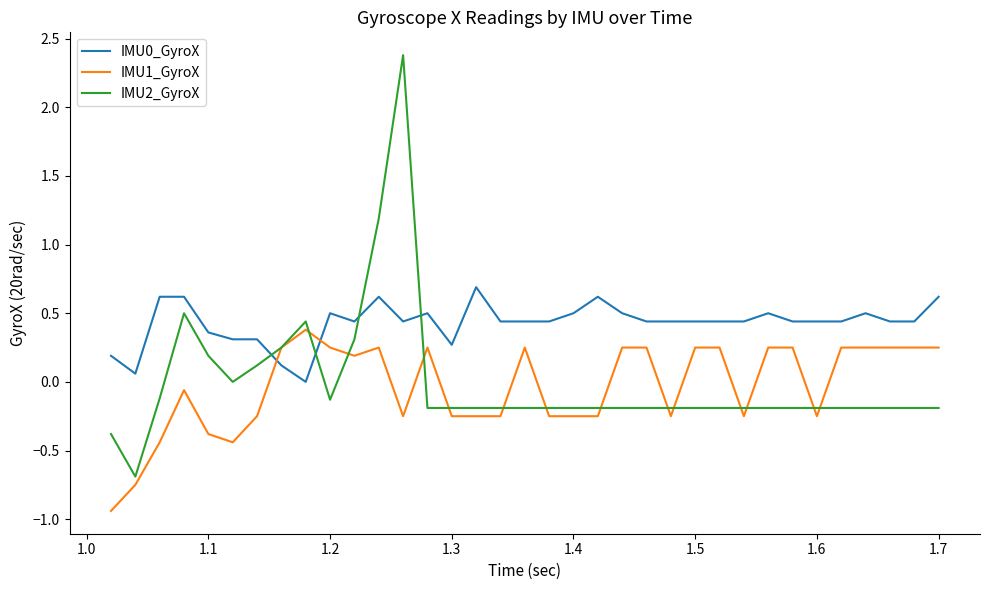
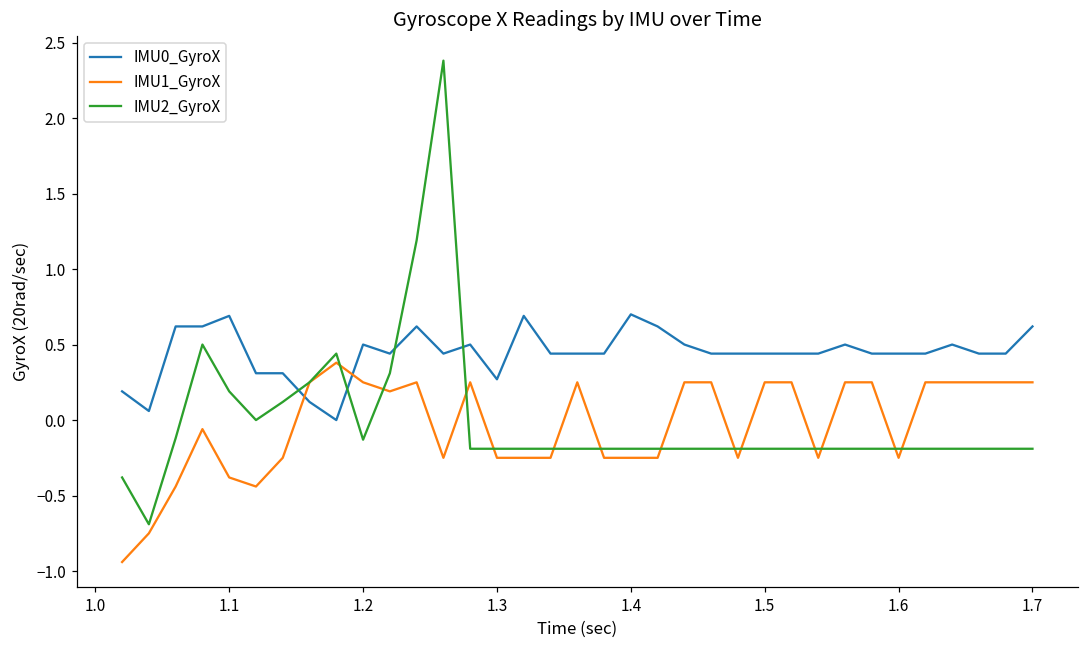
IMU0_GyroX, 1.1: 0.36 -> 0.69
IMU0_GyroX, 1.4: 0.5 -> 0.7
